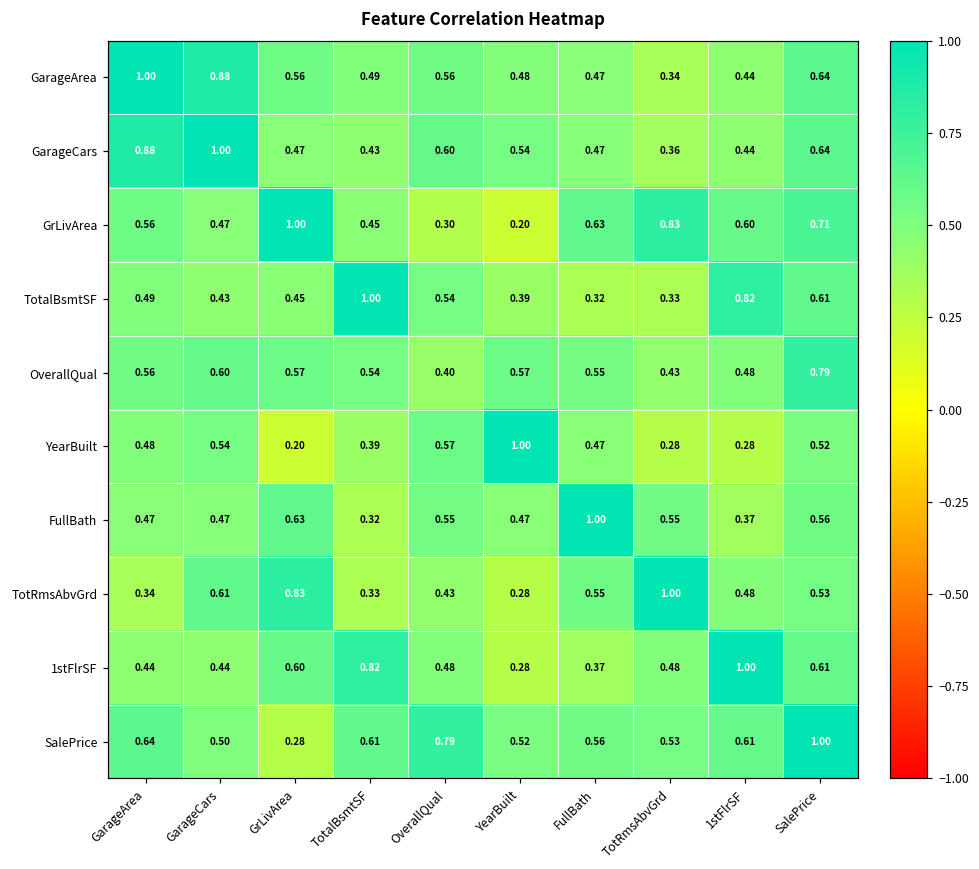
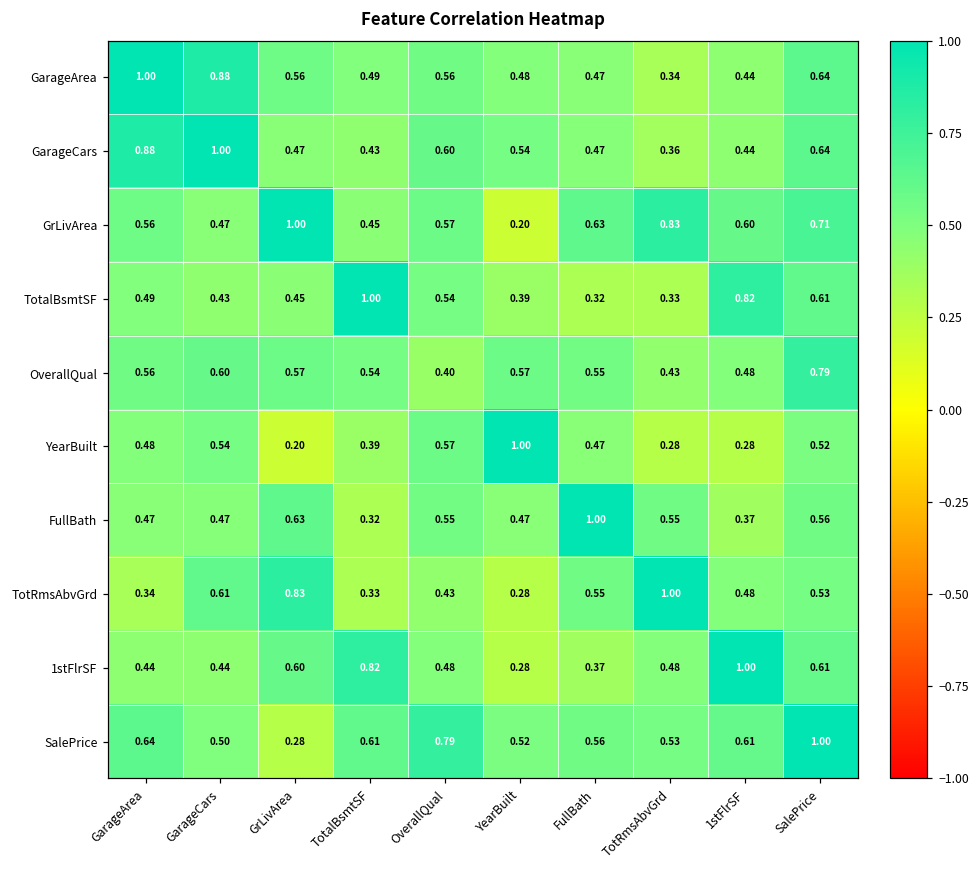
GrLivArea, OverallQual: 0.30 -> 0.57
